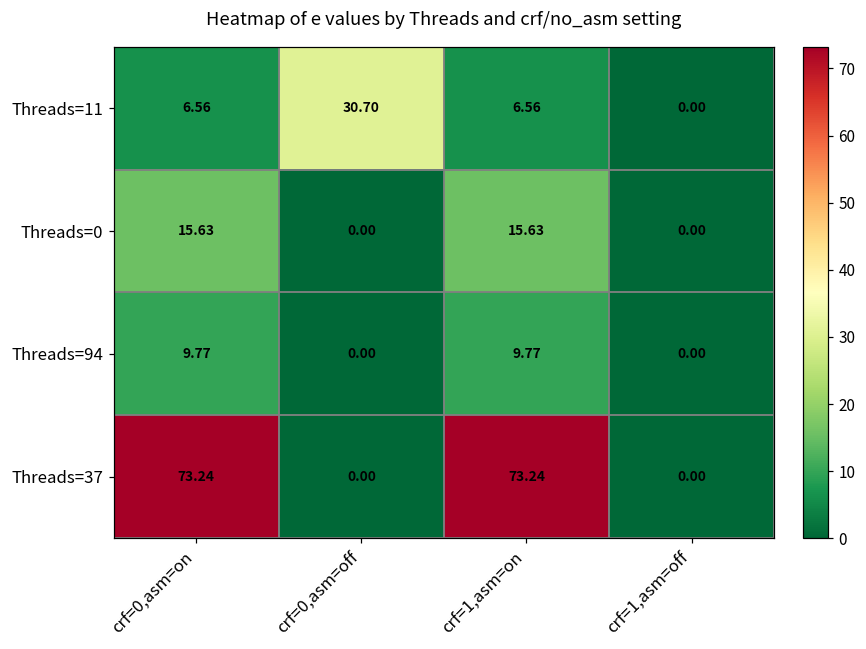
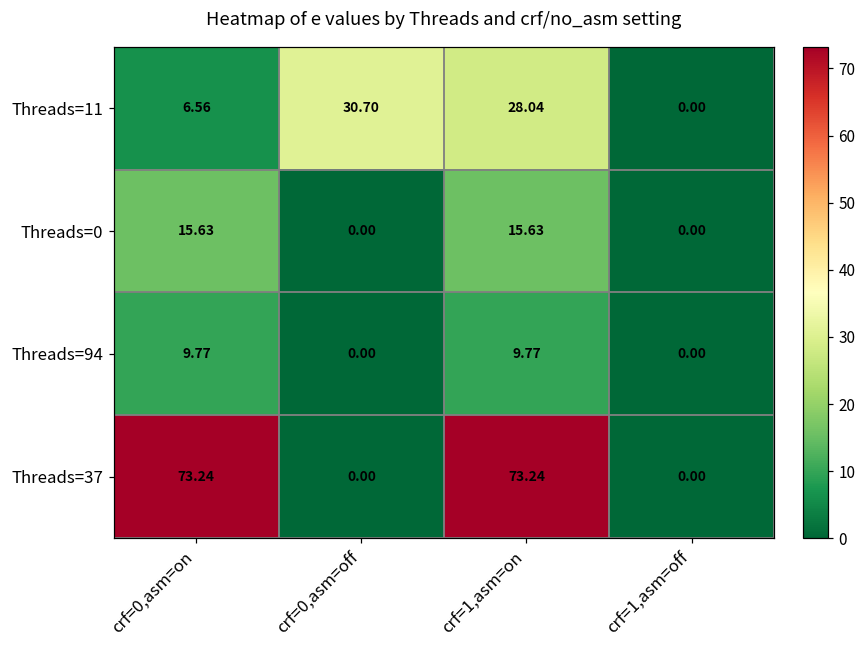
Threads=11, crf=1,asm=on: 6.56 -> 28.04
